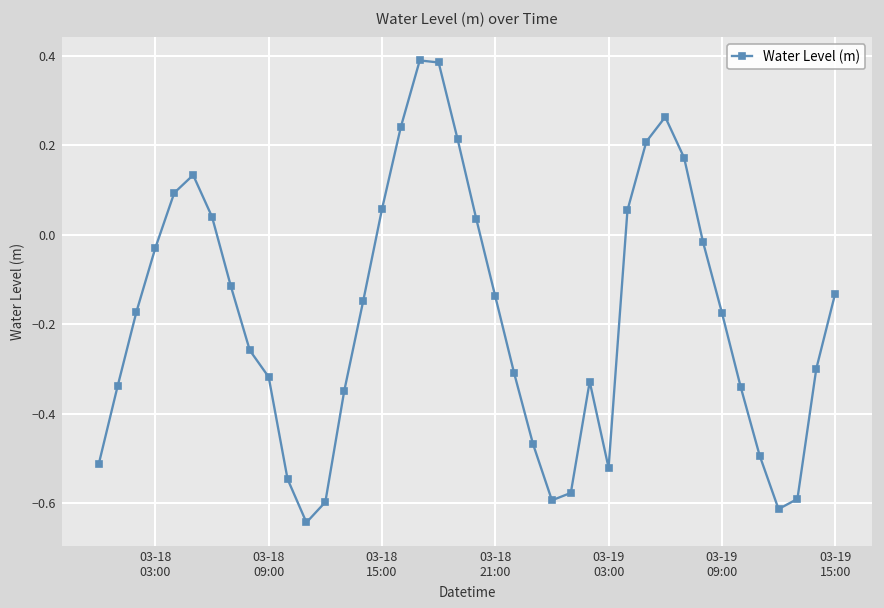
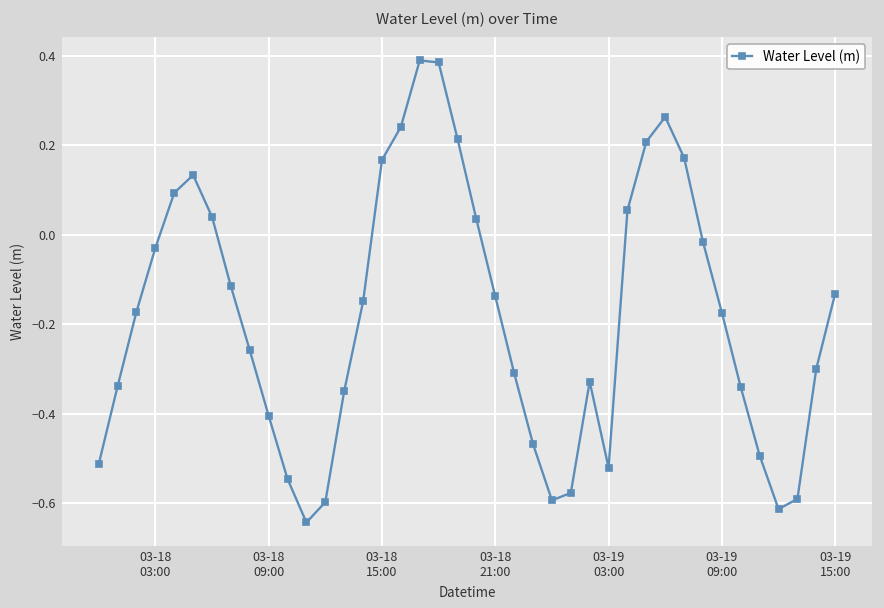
03-18 09:00: -0.32 -> -0.41
03-18 15:00: 0.06 -> 0.17
